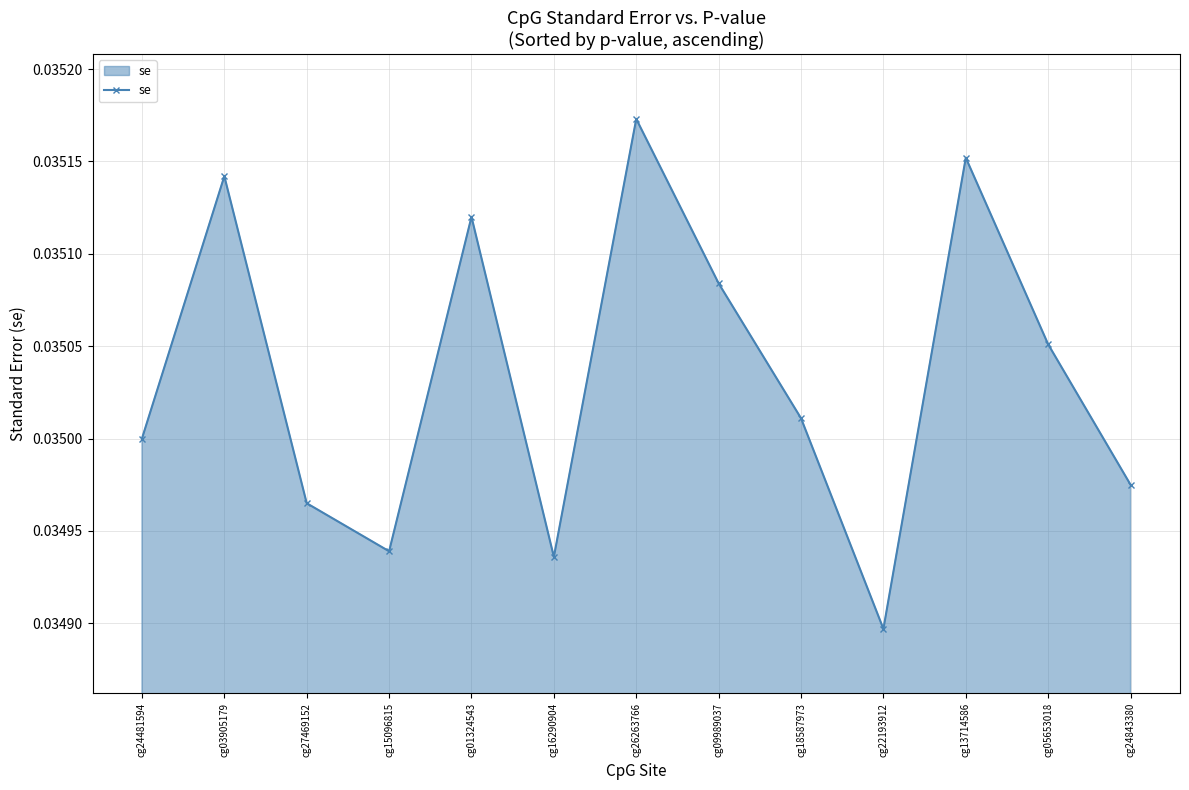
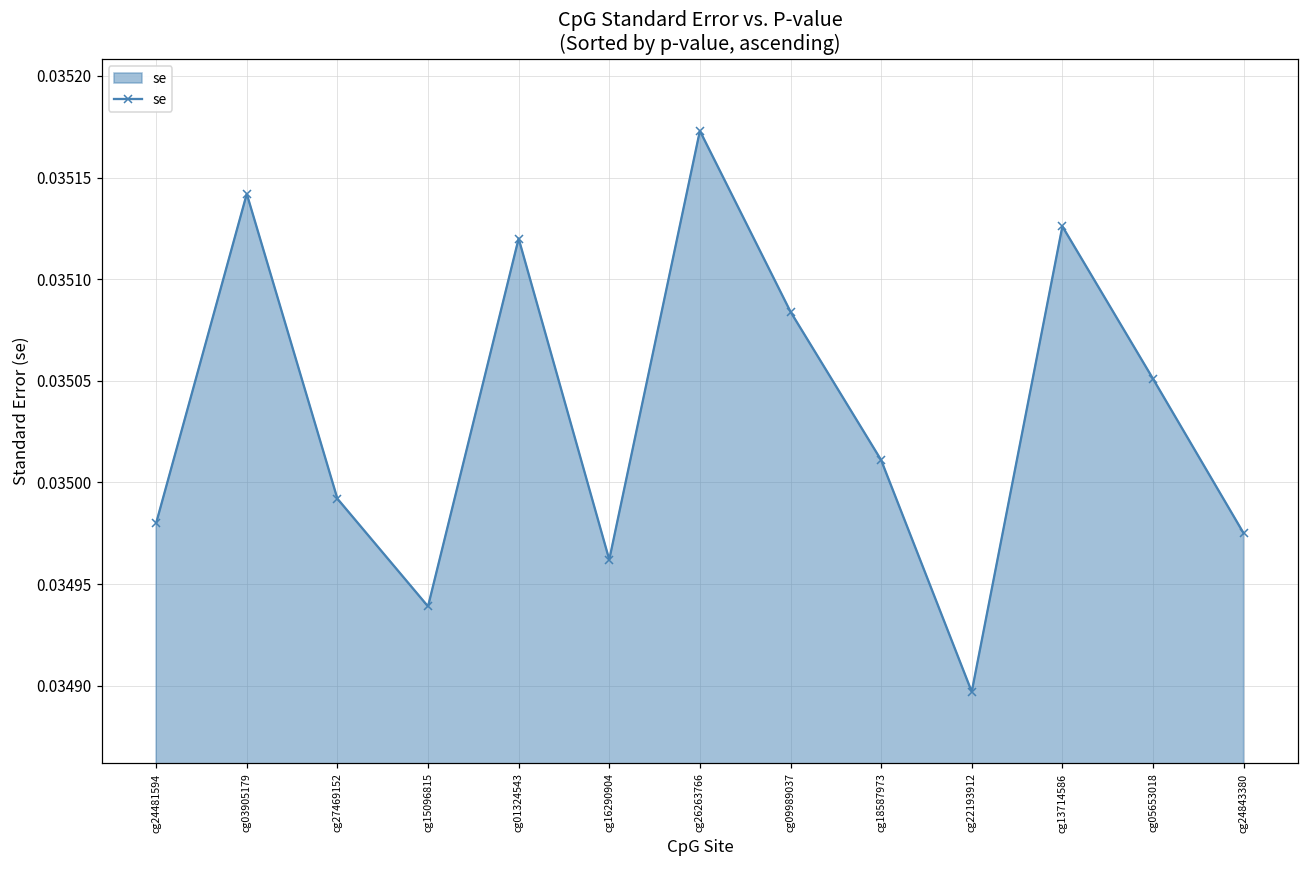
cg24481594: 0.03500 -> 0.03498
cg27469152: 0.034965 -> 0.034992
cg16290904: 0.034936 -> 0.034962
cg13714586: 0.035152 -> 0.035126
